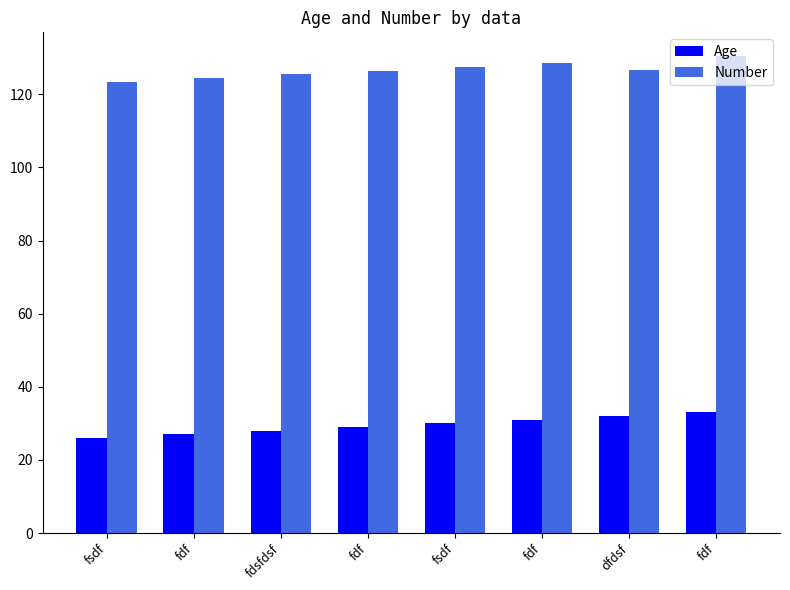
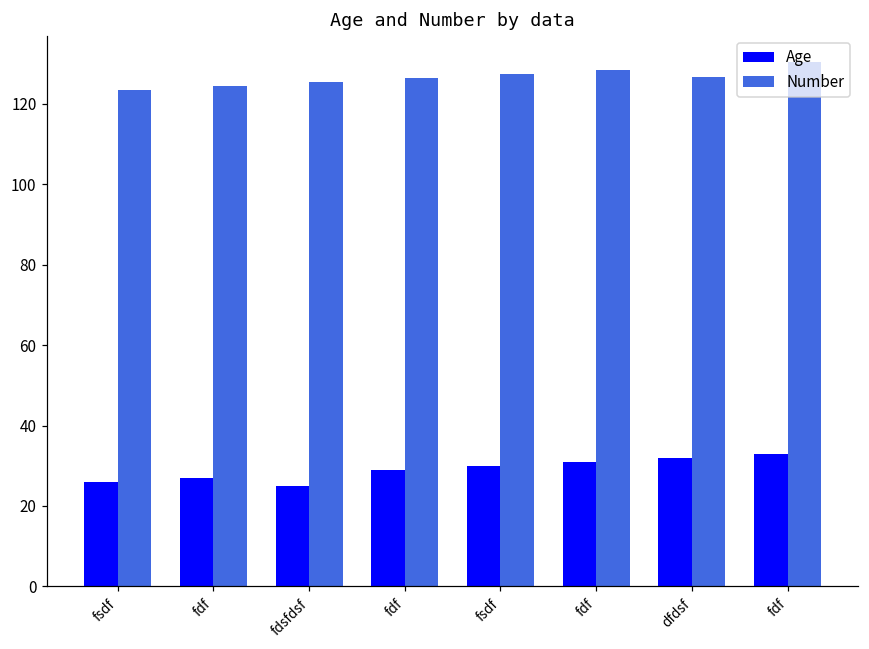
Age, fdsfdsf: 28 -> 25
